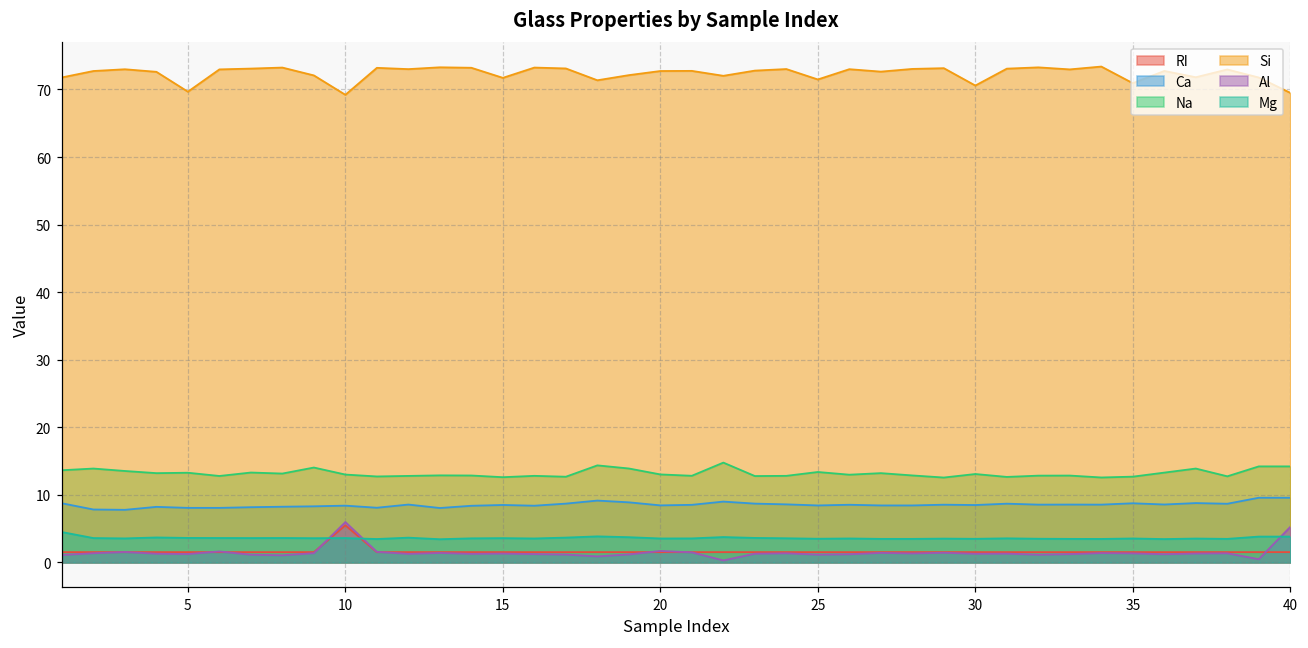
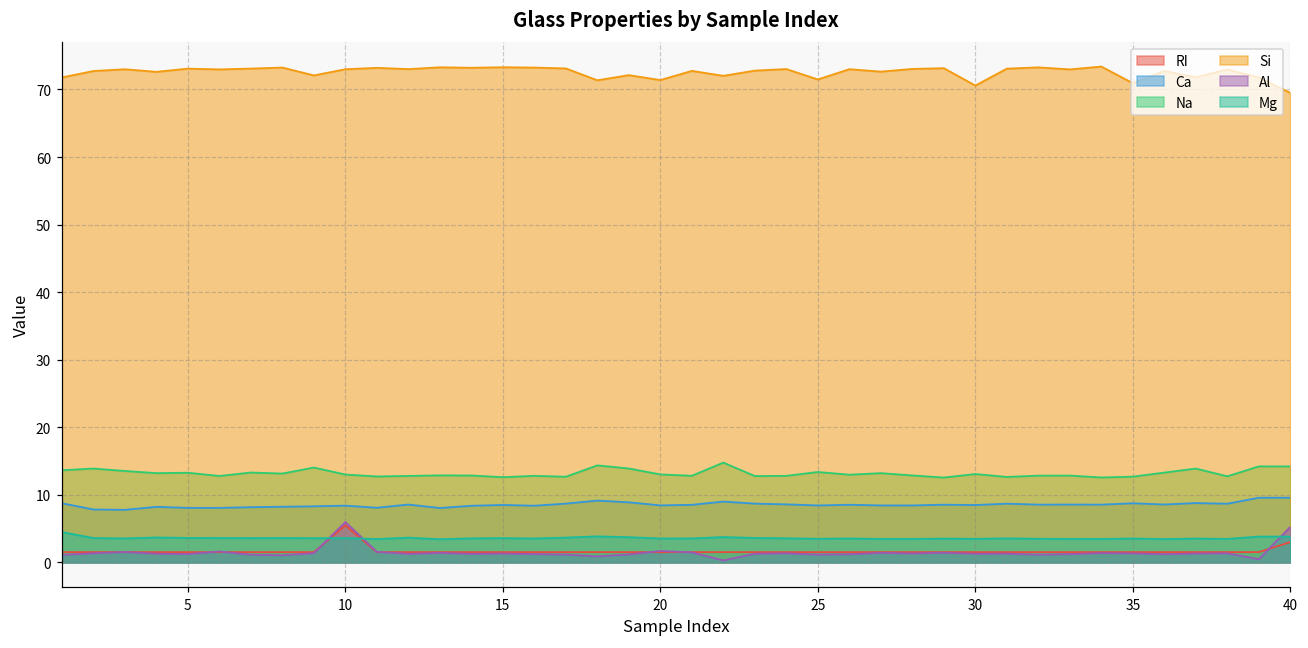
Si, 5: 70 -> 73
Si, 10: 69 -> 73
Si, 15: 72 -> 73
Si, 20: 73 -> 71
RI, 40: 2 -> 3
